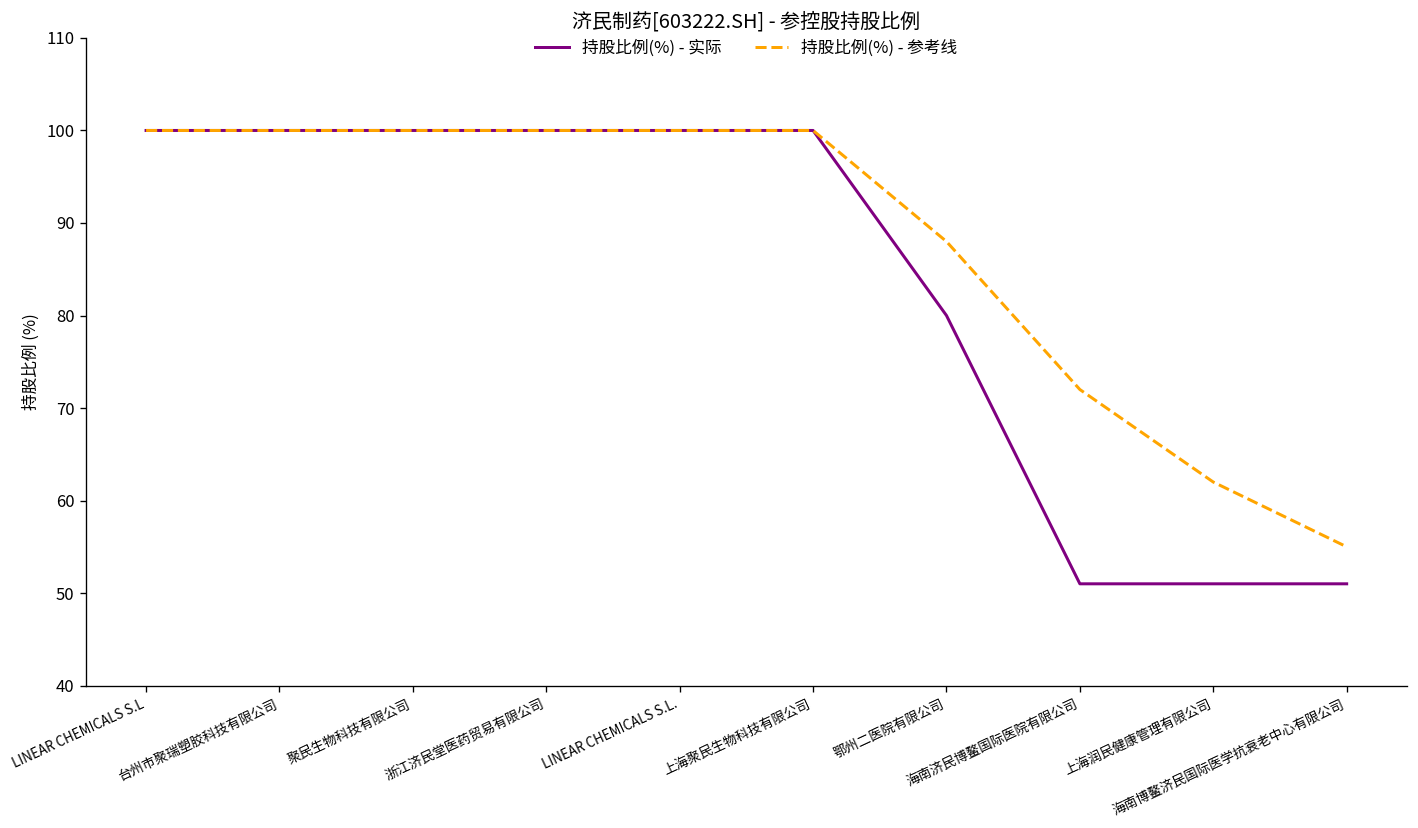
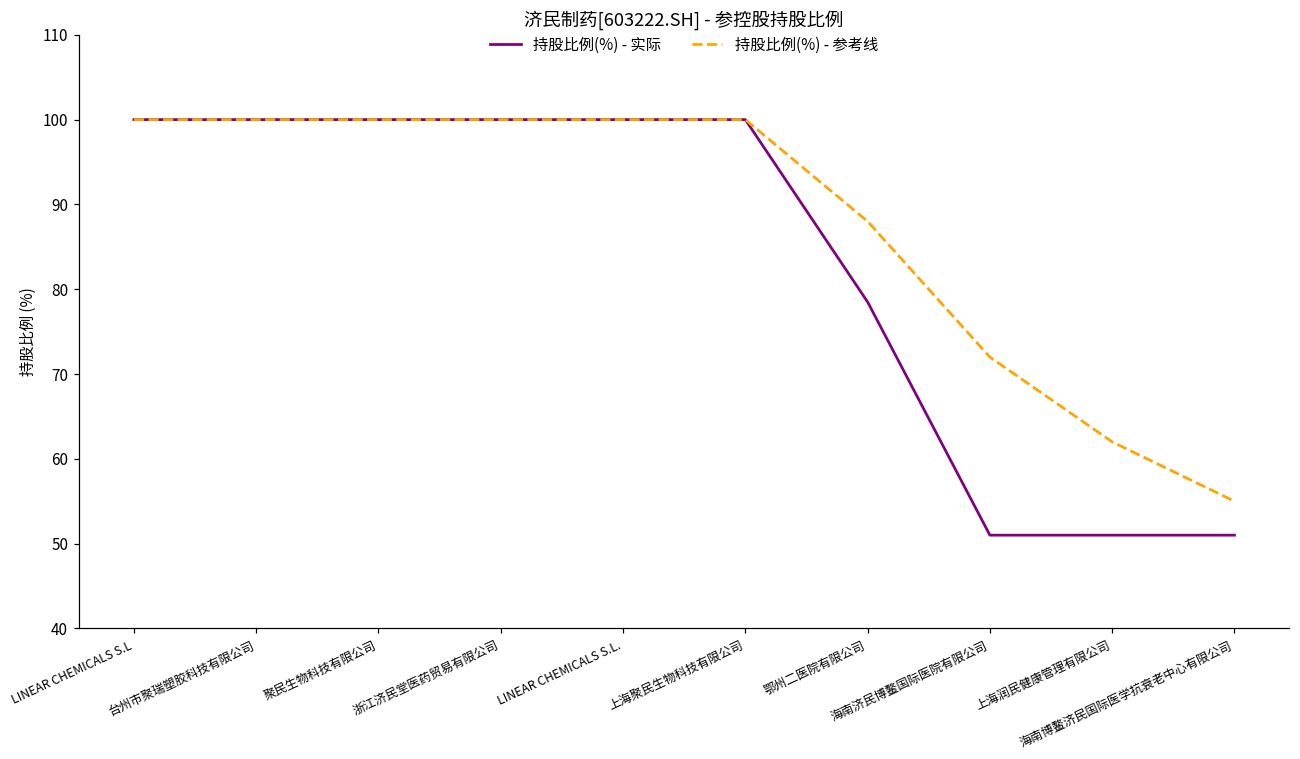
持股比例(%) - 实际, 鄂州二医院有限公司: 80 -> 79
